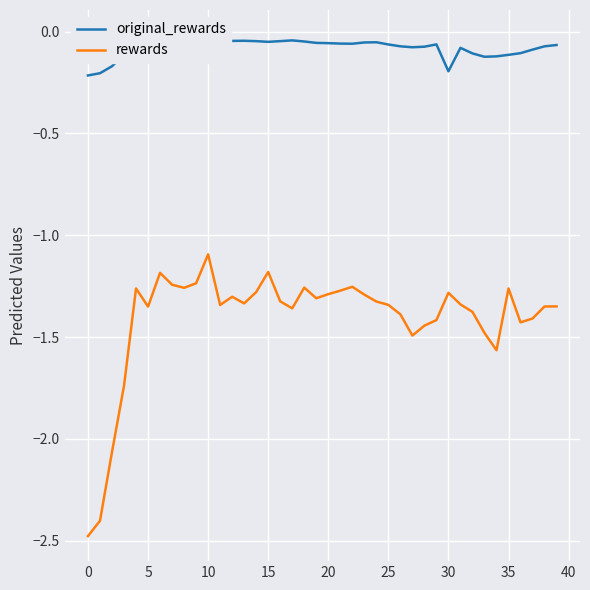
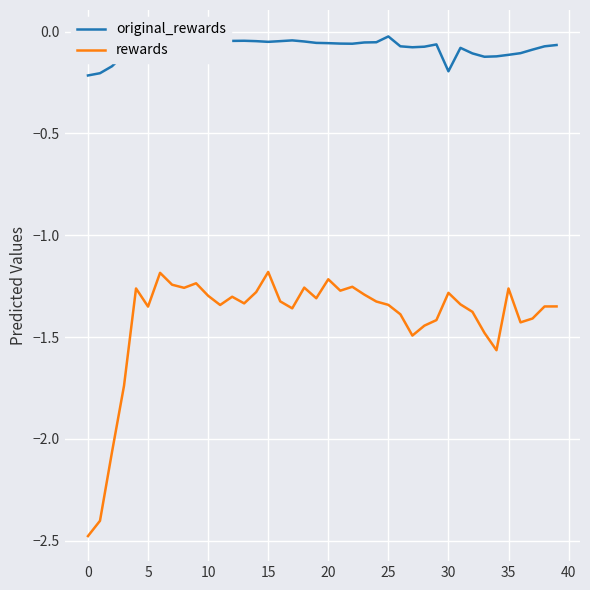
rewards, 10: -1.09 -> -1.30
rewards, 20: -1.29 -> -1.22
original_rewards, 25: -0.06 -> -0.02
